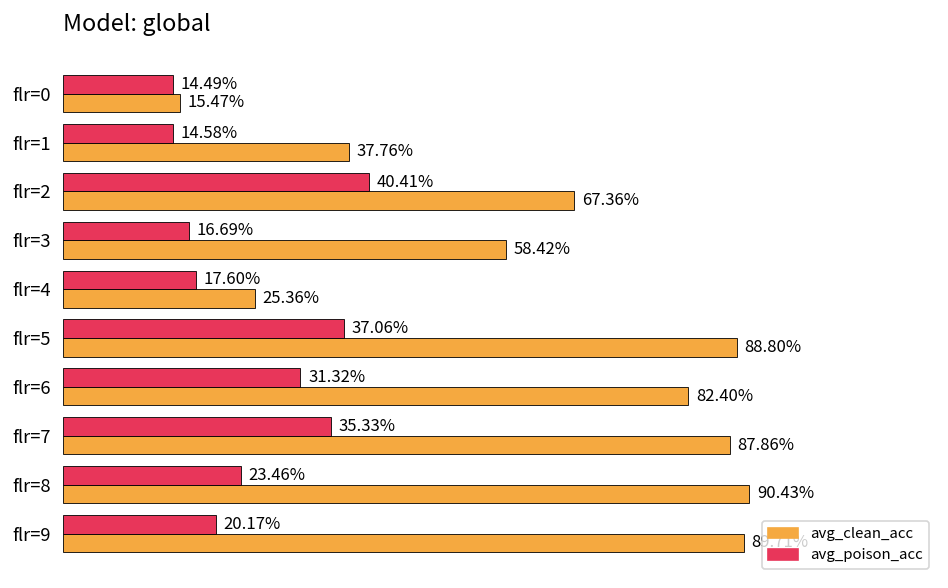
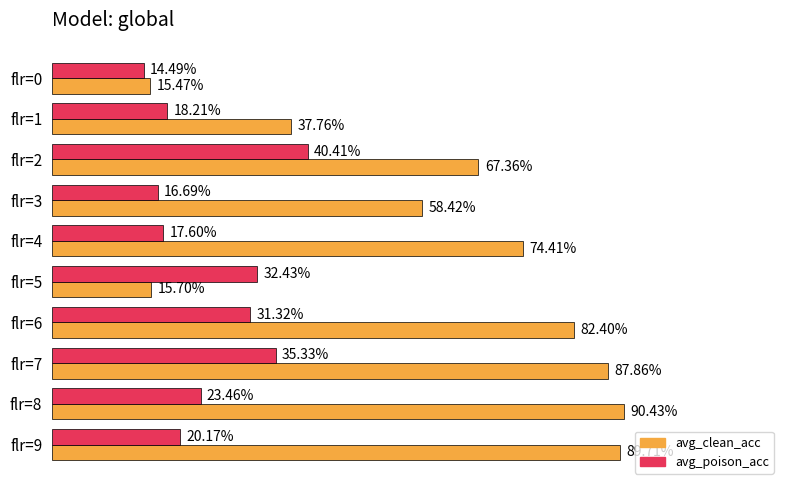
avg_poison_acc, flr=1: 14.58% -> 18.21%
avg_clean_acc, flr=4: 25.36% -> 74.41%
avg_poison_acc, flr=5: 37.06% -> 32.43%
avg_clean_acc, flr=5: 88.80% -> 15.70%
